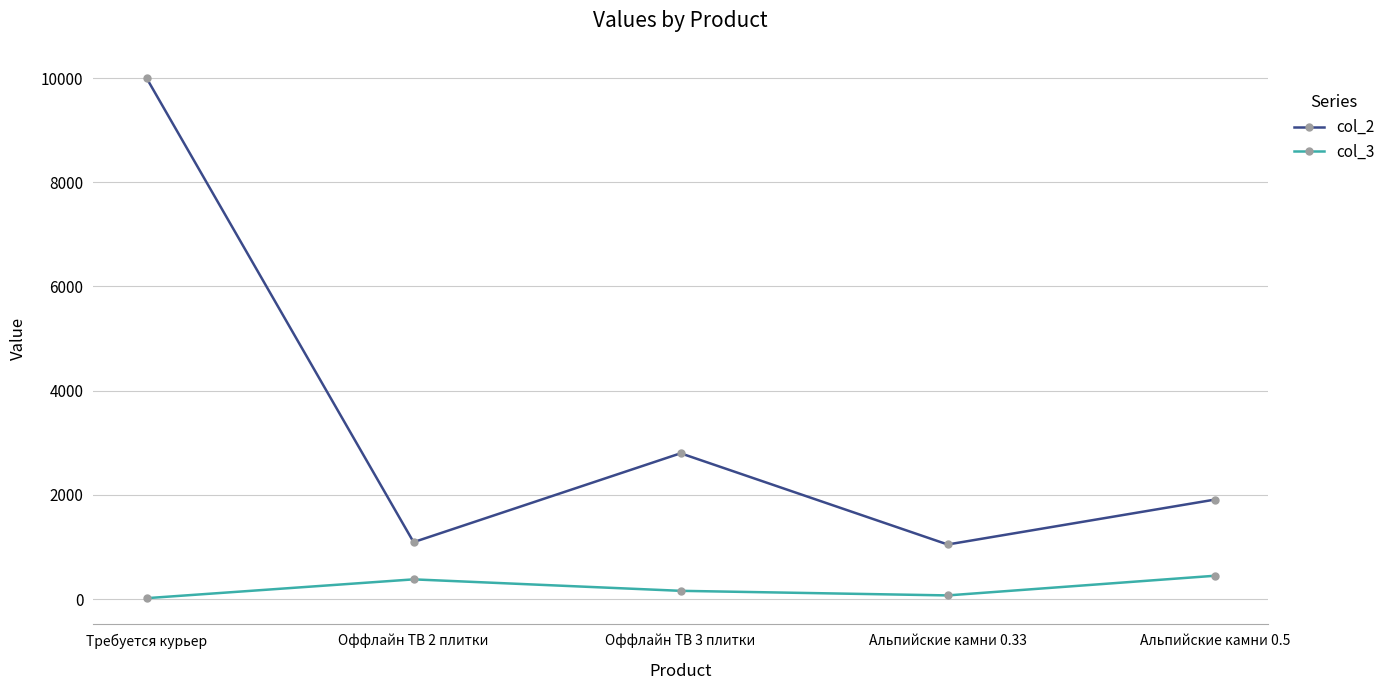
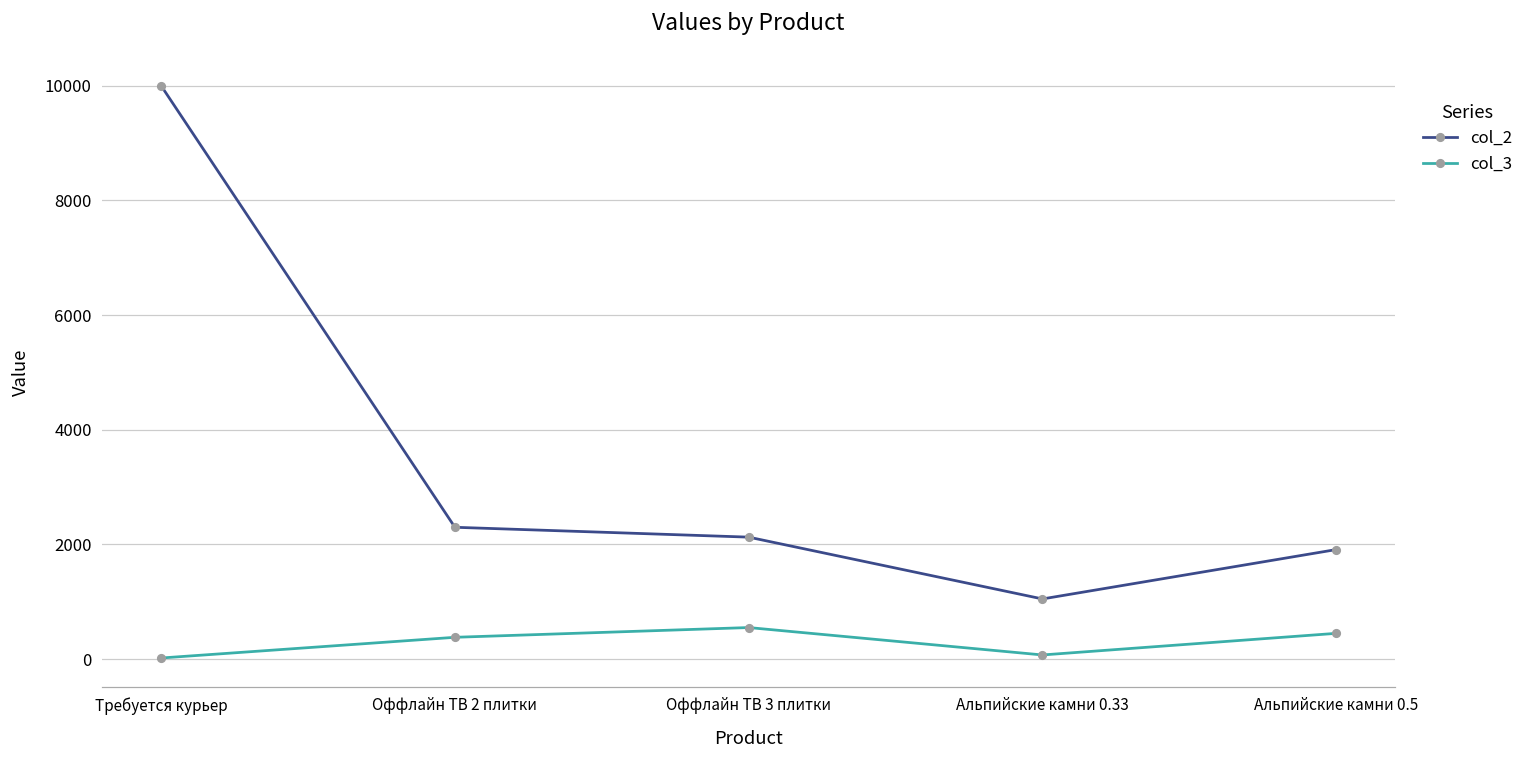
col_2, Оффлайн ТВ 2 плитки: 1100 -> 2300
col_2, Оффлайн ТВ 3 плитки: 2800 -> 2100
col_3, Оффлайн ТВ 3 плитки: 200 -> 600
